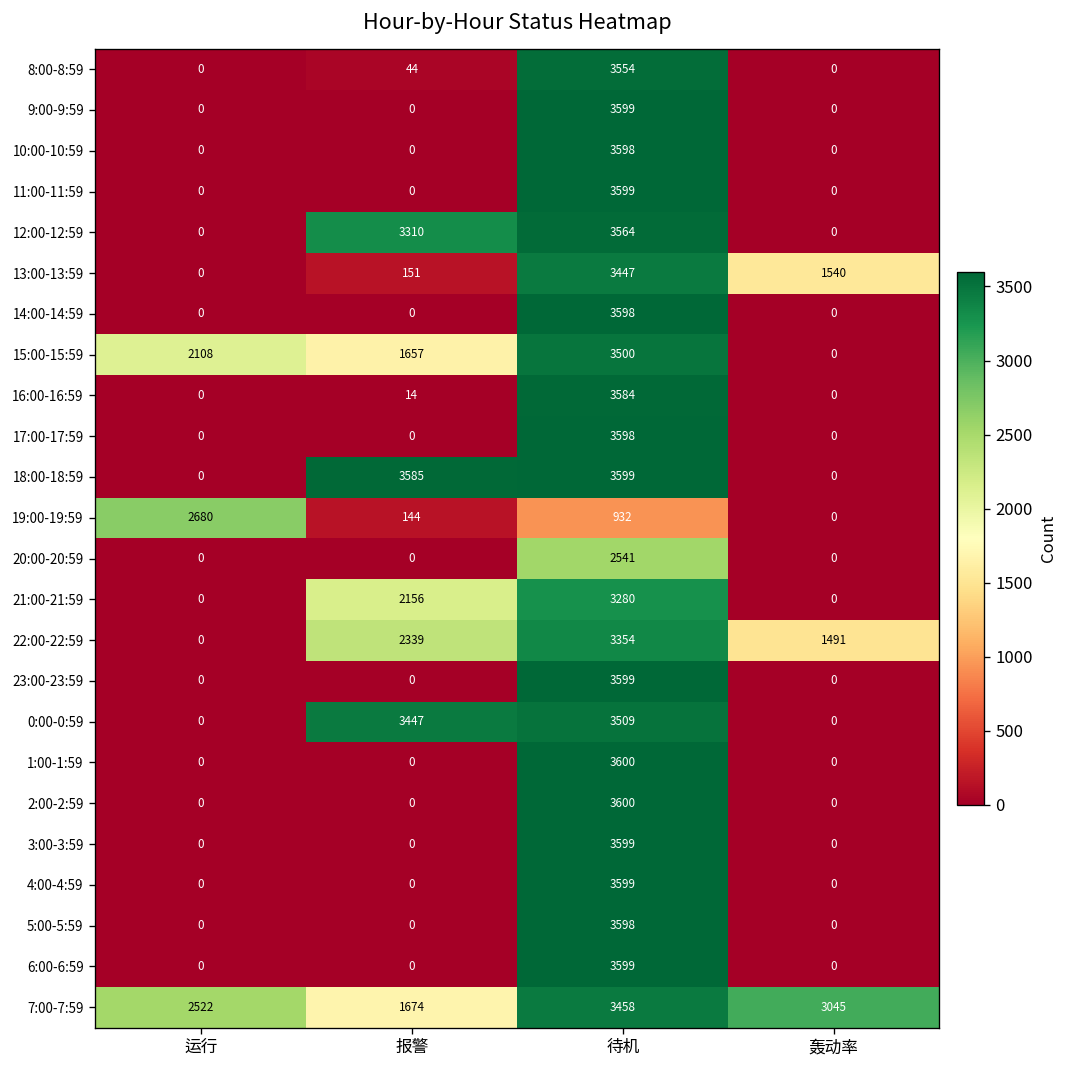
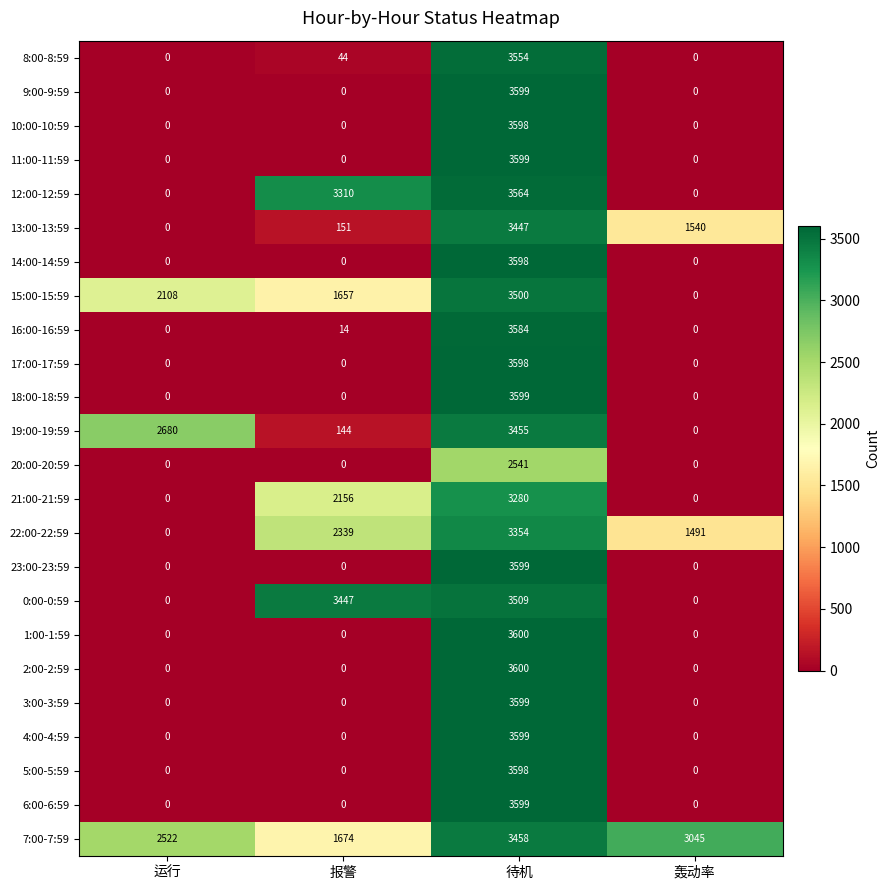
18:00-18:59, 报警: 3585 -> 0
19:00-19:59, 待机: 932 -> 3455
